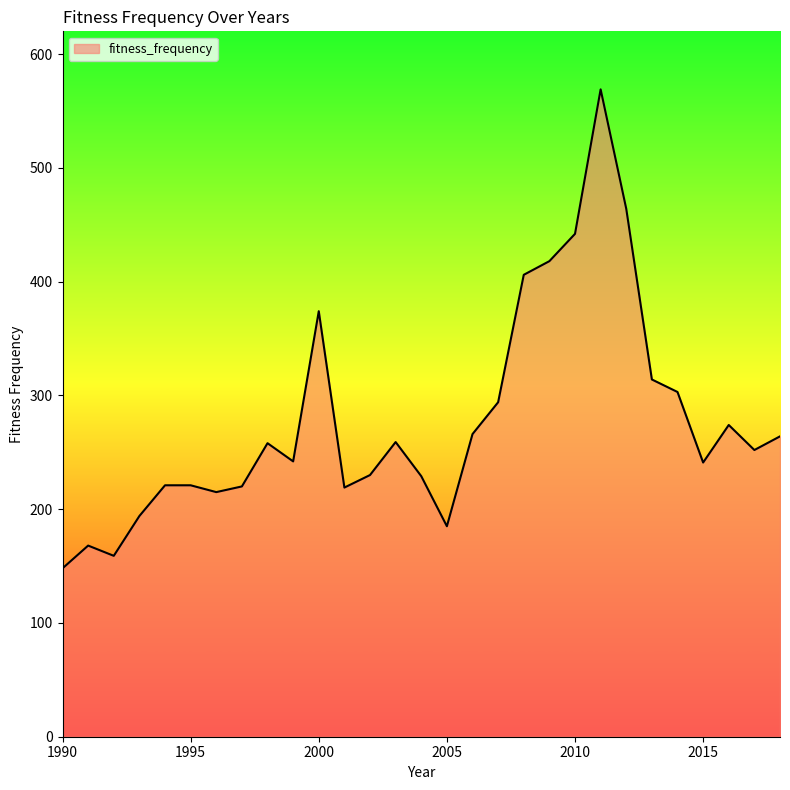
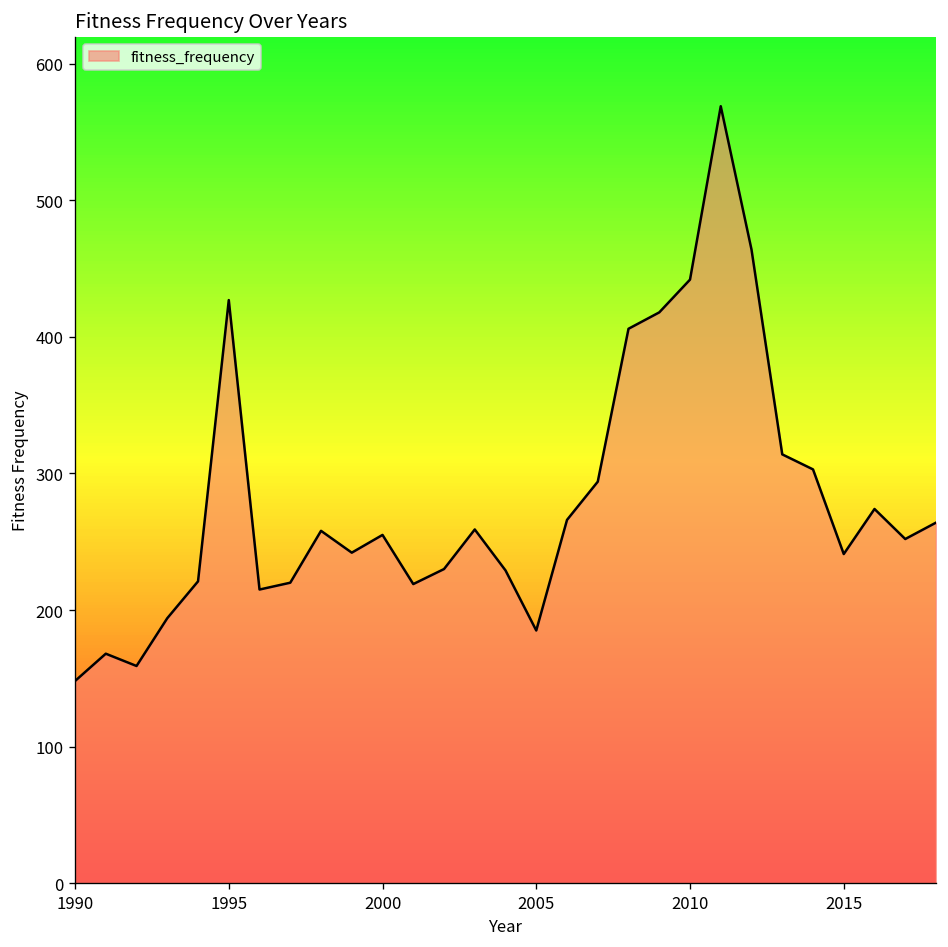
1995: 221 -> 427
2000: 374 -> 255
